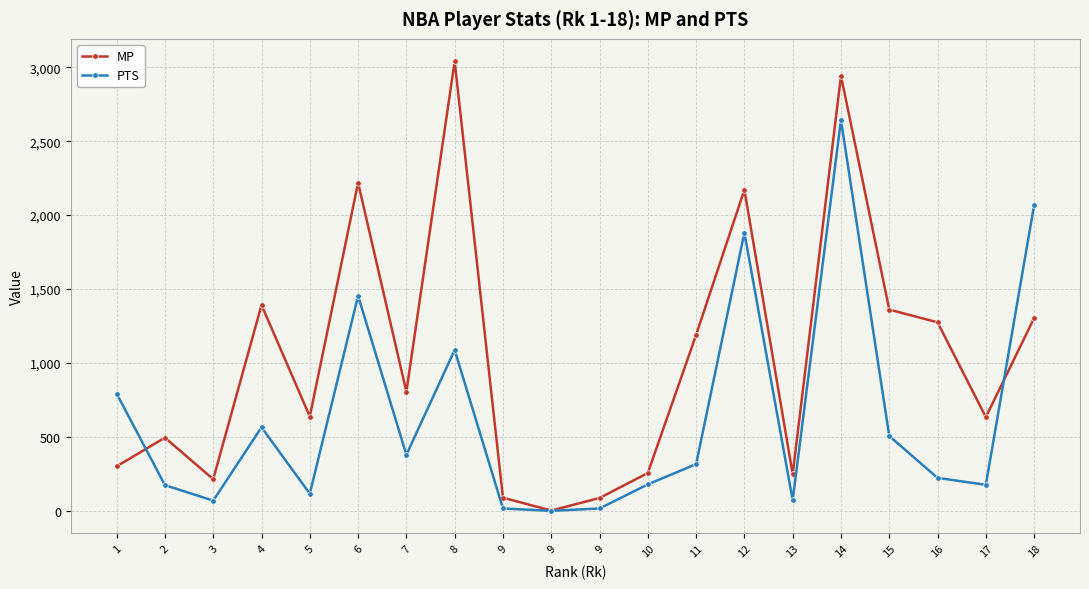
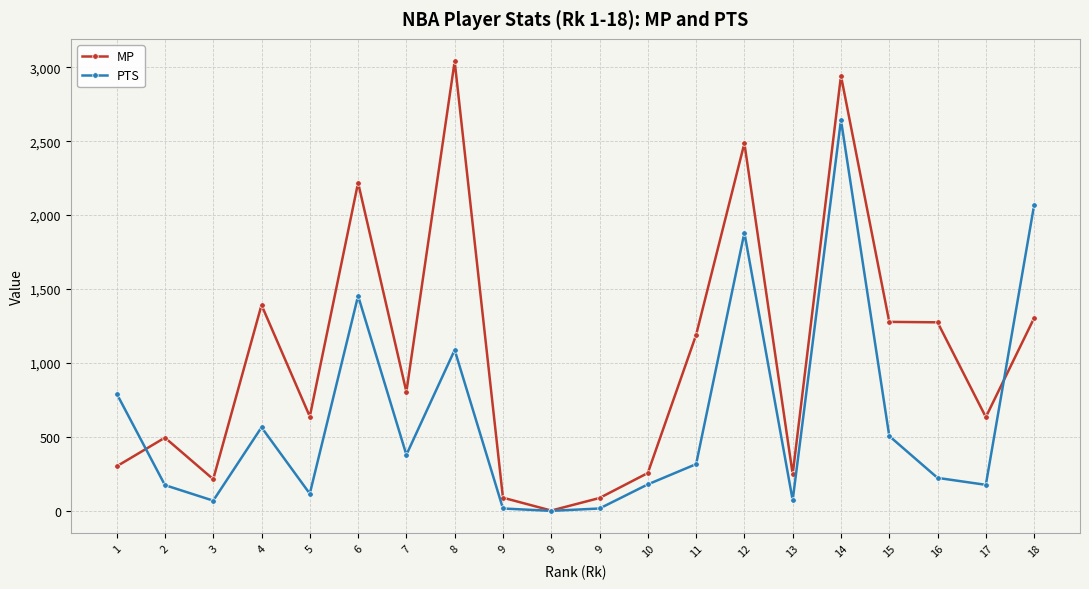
MP, 12: 2,170 -> 2,490
MP, 15: 1,360 -> 1,280
